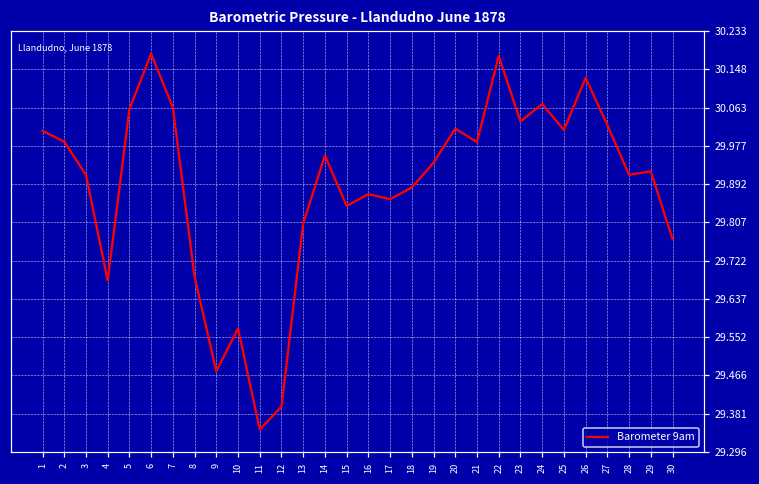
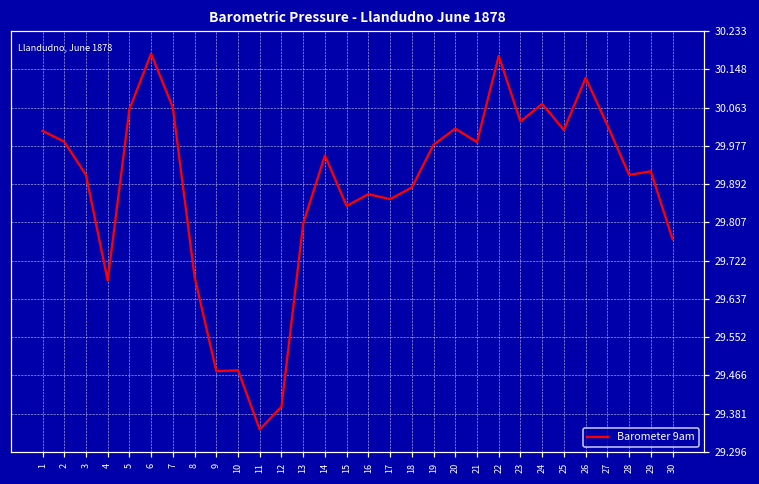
10: 29.57 -> 29.48
19: 29.94 -> 29.98
